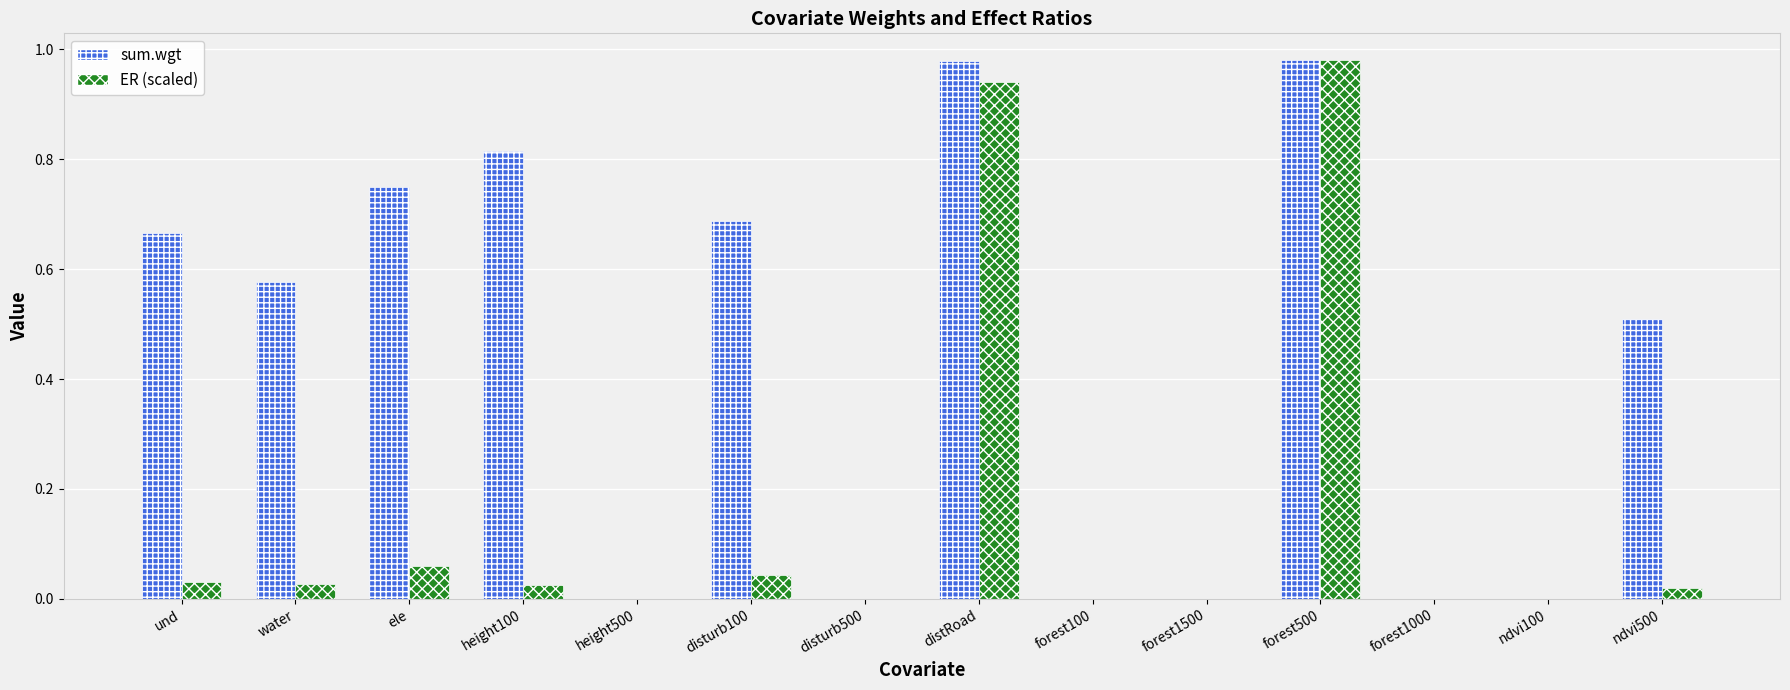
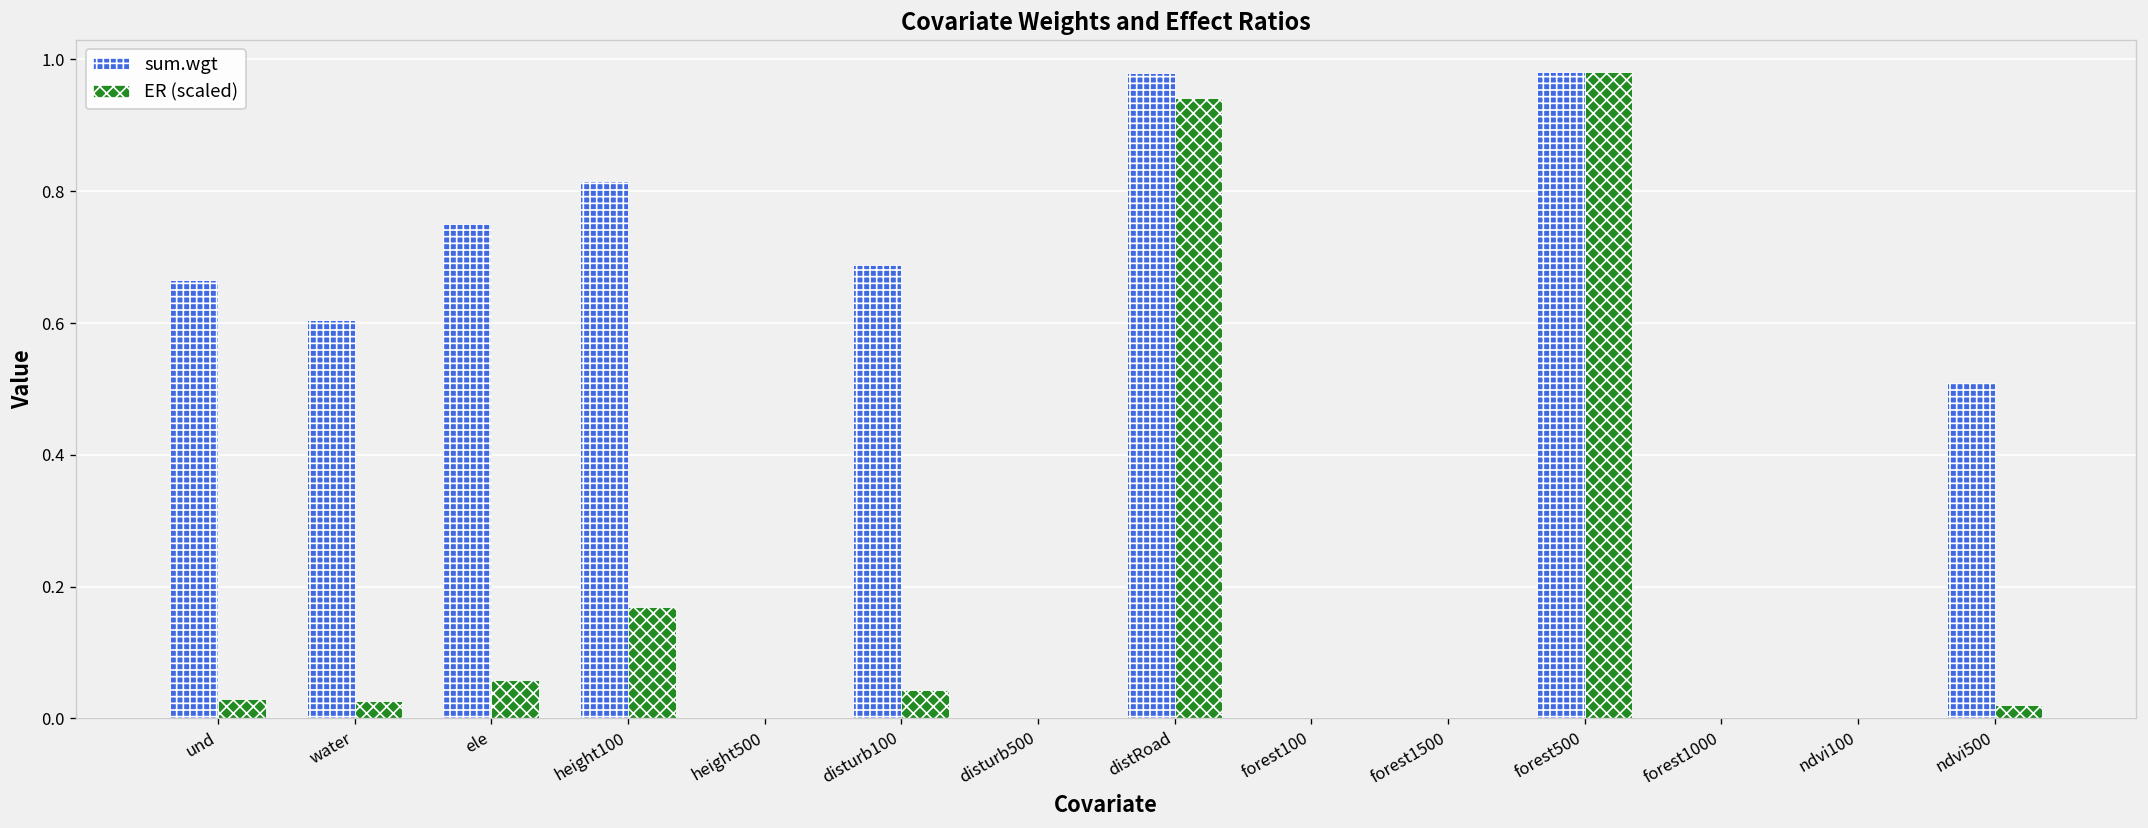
sum.wgt, water: 0.58 -> 0.60
ER (scaled), height100: 0.03 -> 0.17
